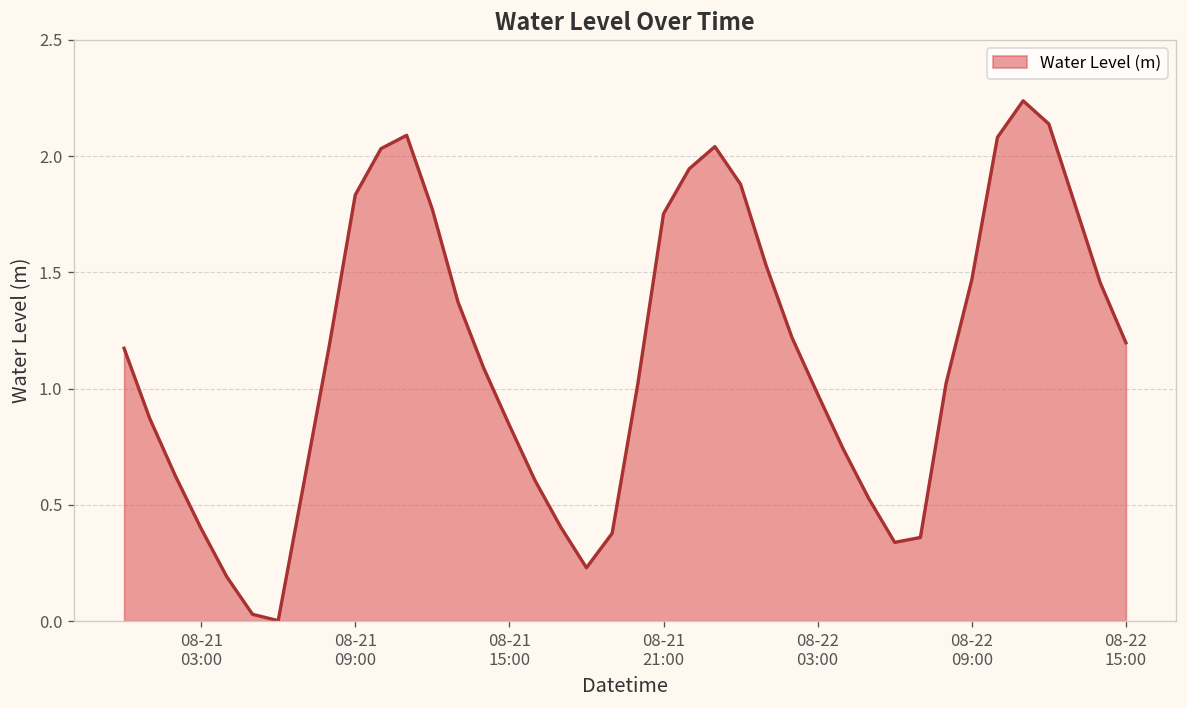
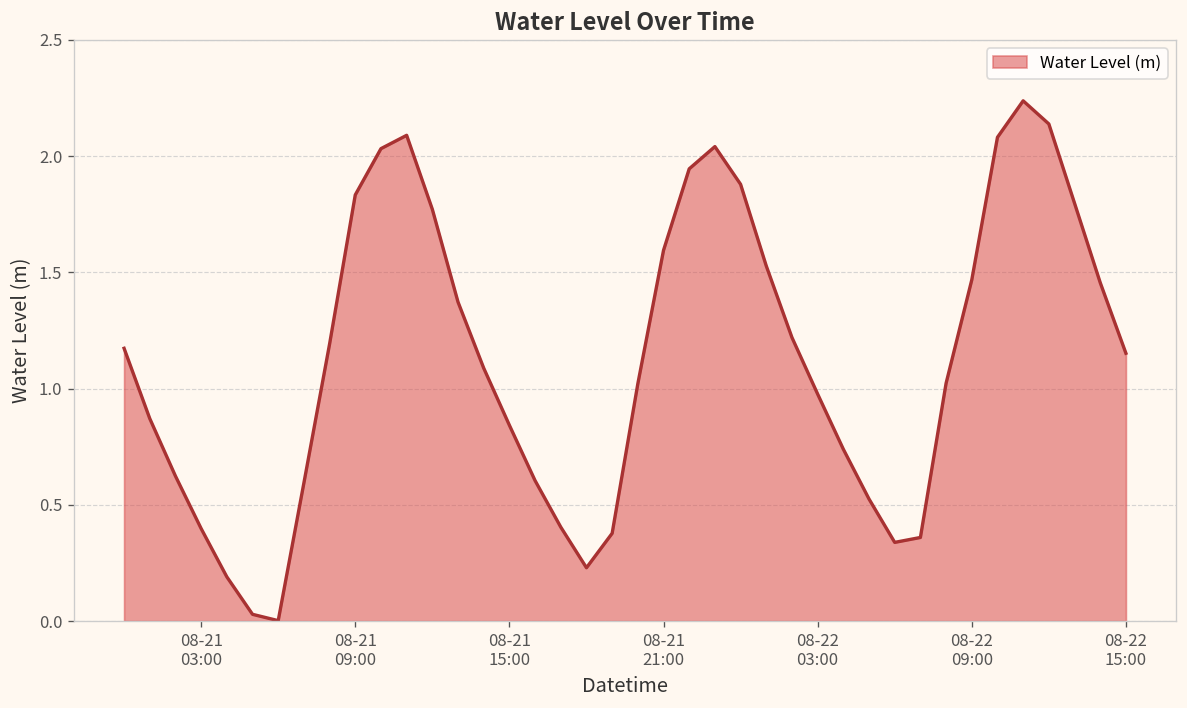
08-21 21:00: 1.75 -> 1.60
08-22 15:00: 1.20 -> 1.15
